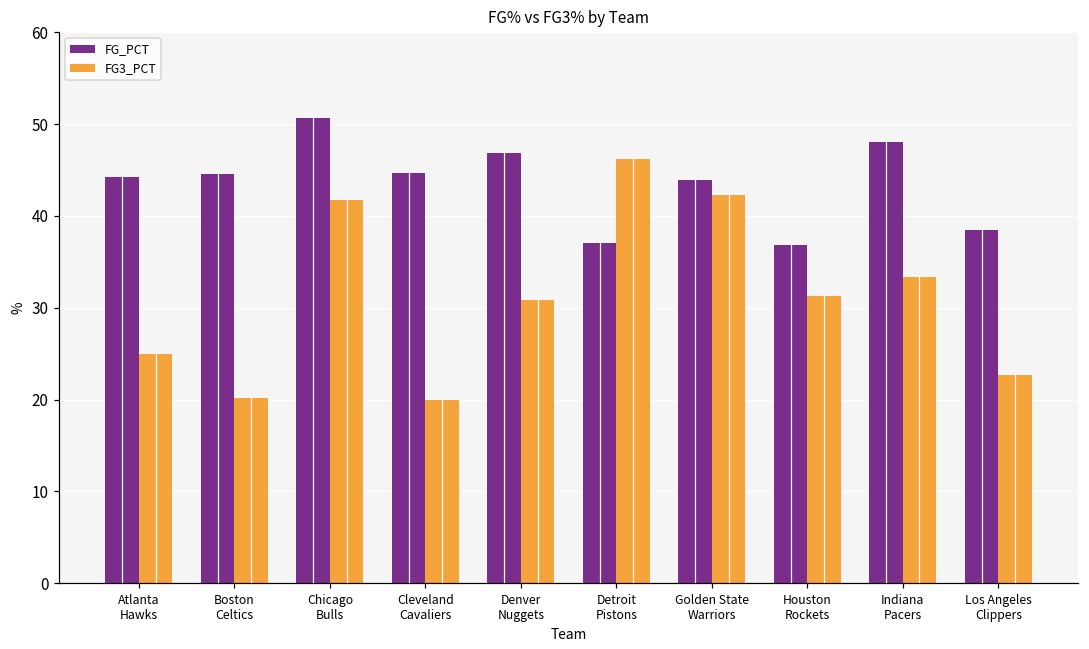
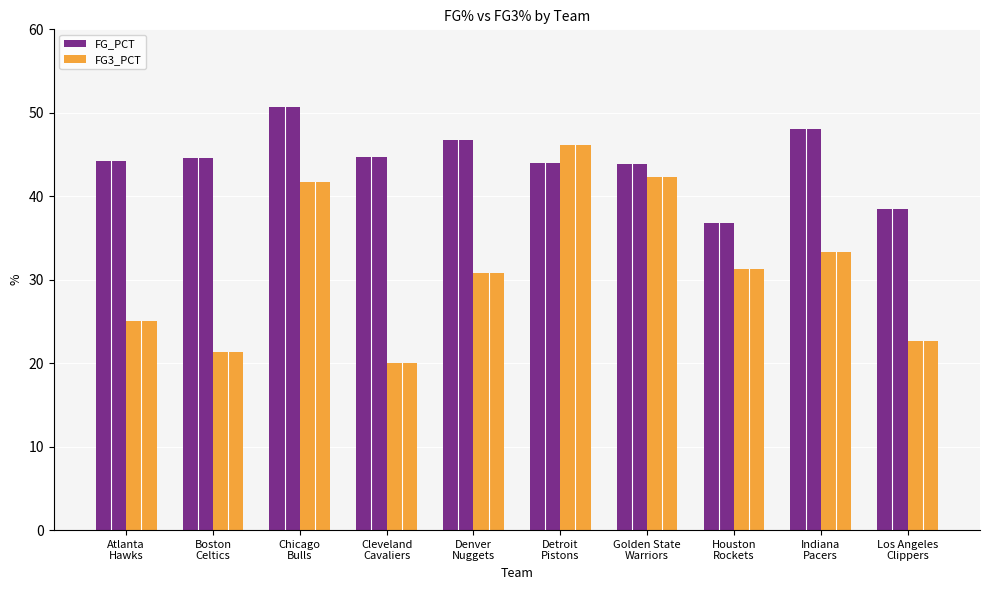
FG3_PCT, Boston Celtics: 20 -> 21
FG_PCT, Detroit Pistons: 37 -> 44
